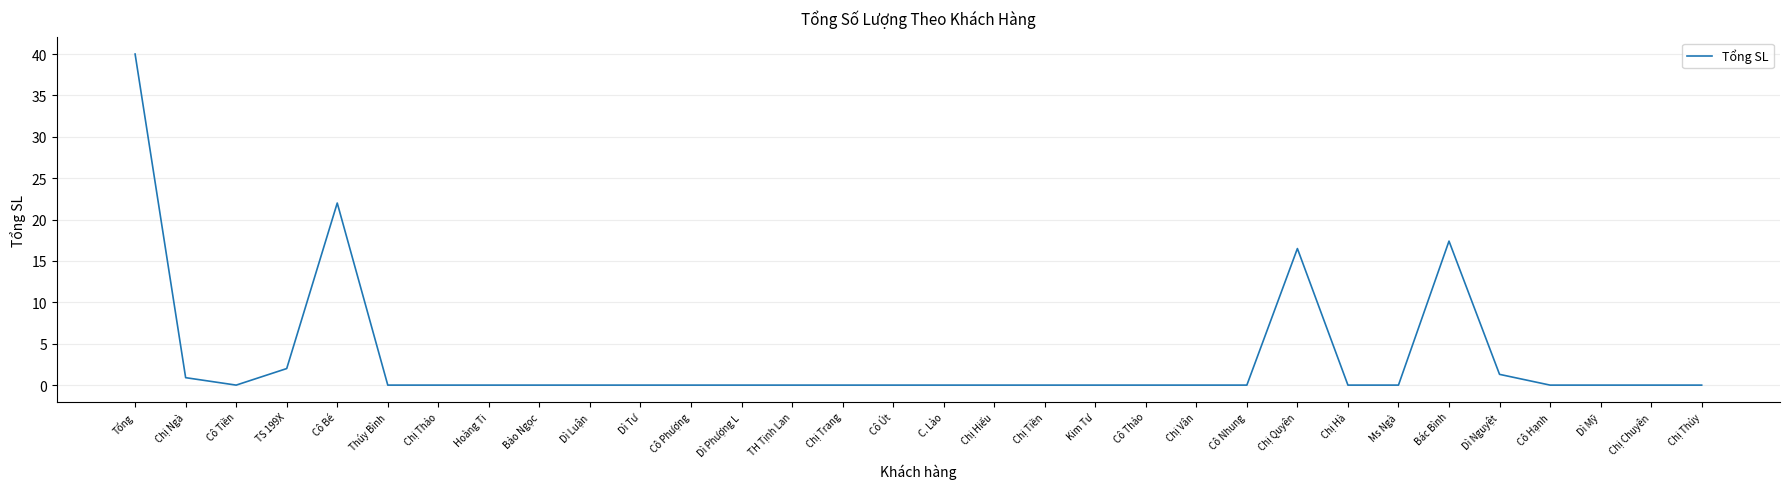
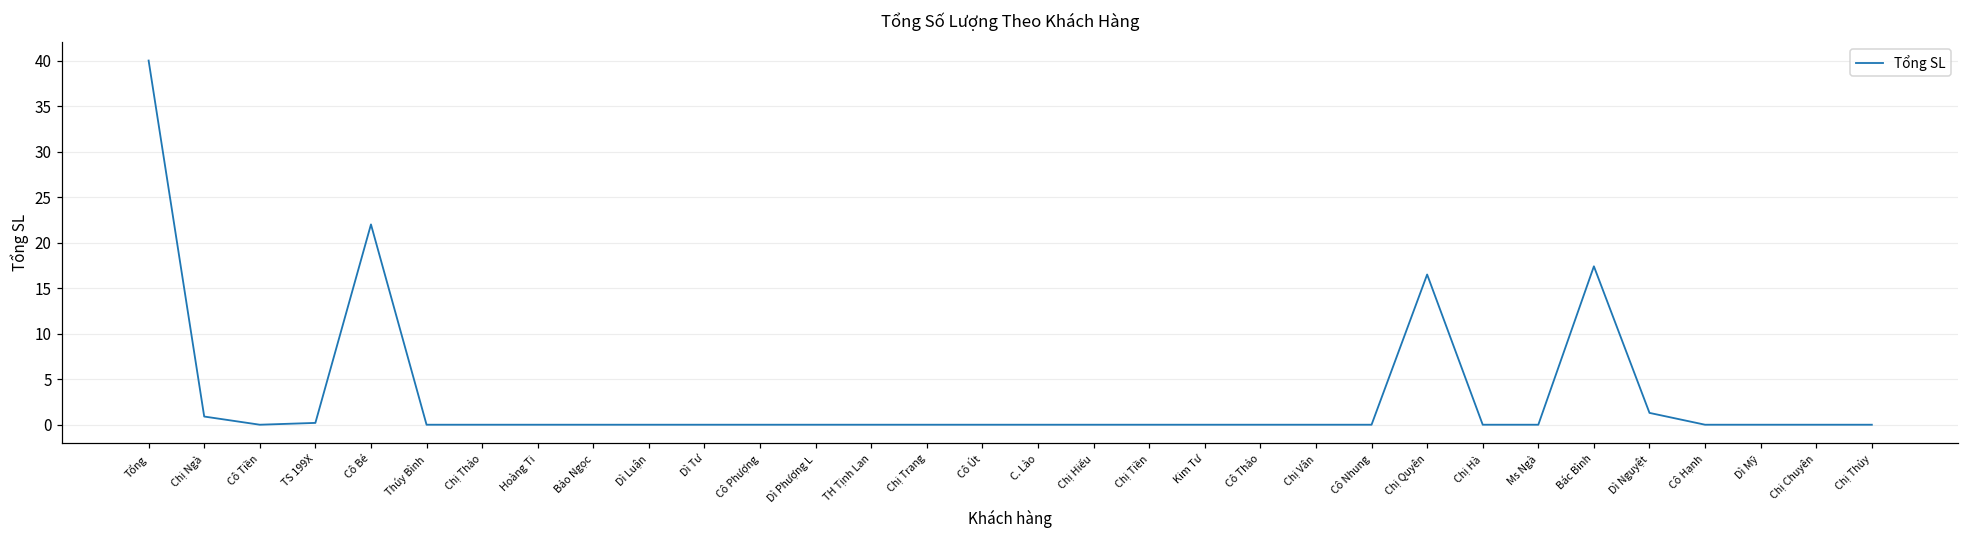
TS 199X: 2 -> 0
